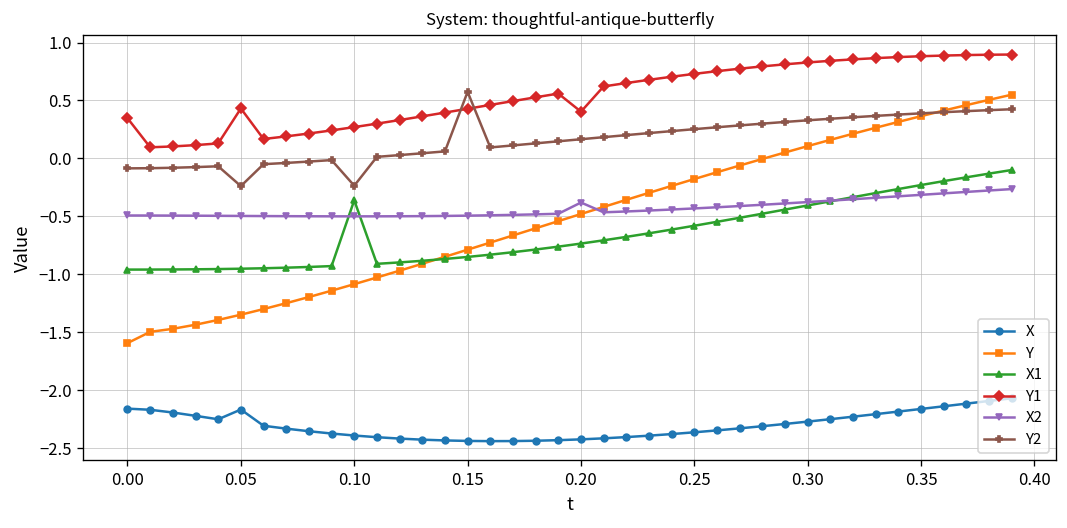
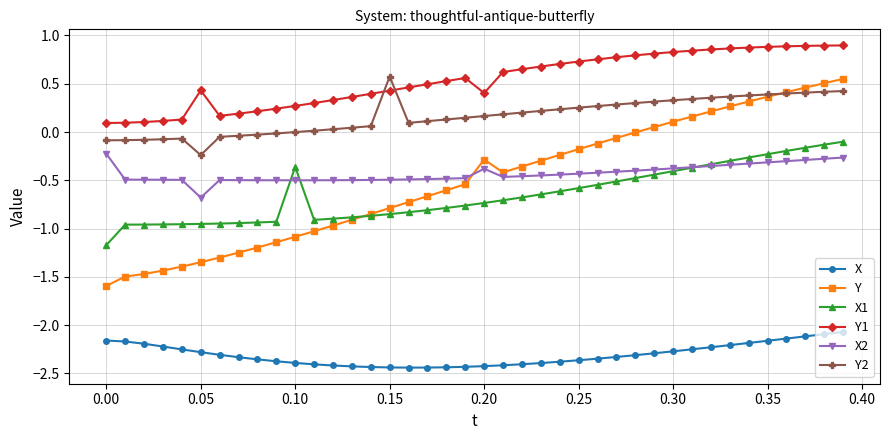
X1, 0.00: -1.0 -> -1.2
Y1, 0.00: 0.3 -> 0.1
X2, 0.00: -0.5 -> -0.2
X, 0.05: -2.2 -> -2.3
X2, 0.05: -0.5 -> -0.7
Y2, 0.10: -0.2 -> 0.0
Y, 0.20: -0.5 -> -0.3
